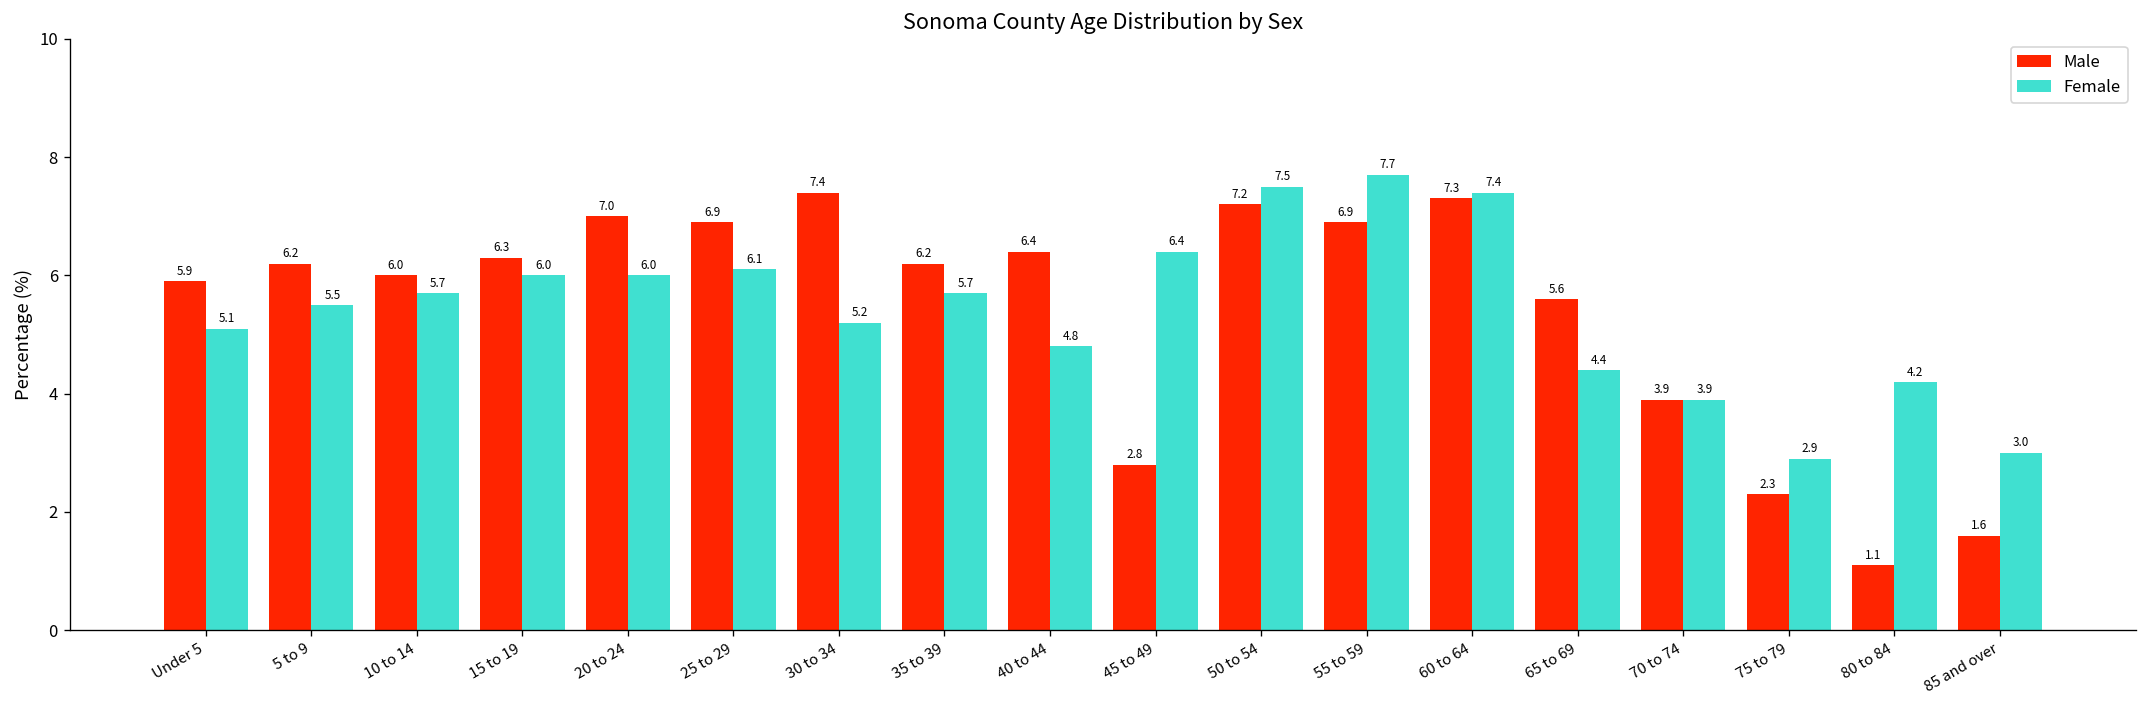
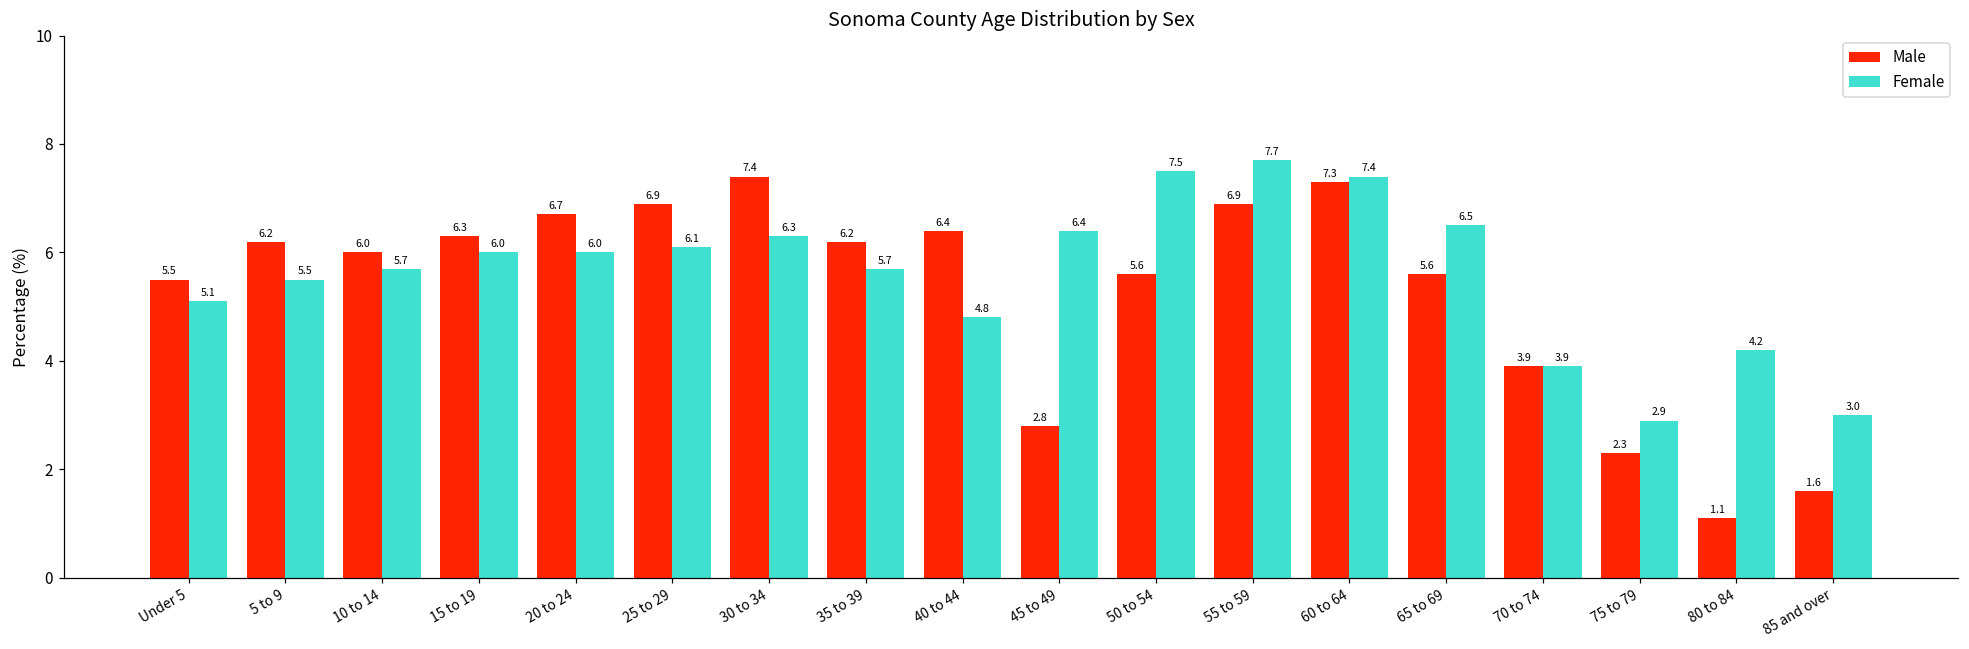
Male, Under 5: 5.9 -> 5.5
Male, 20 to 24: 7.0 -> 6.7
Female, 30 to 34: 5.2 -> 6.3
Male, 50 to 54: 7.2 -> 5.6
Female, 65 to 69: 4.4 -> 6.5
